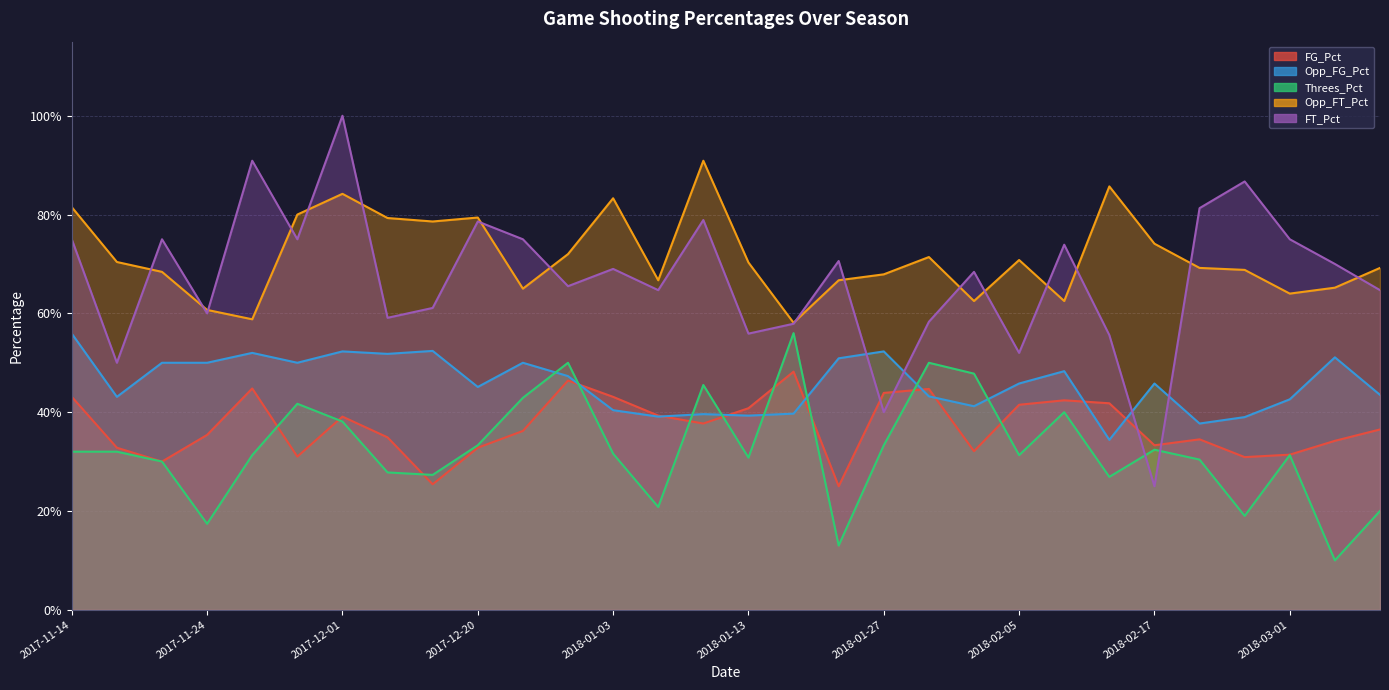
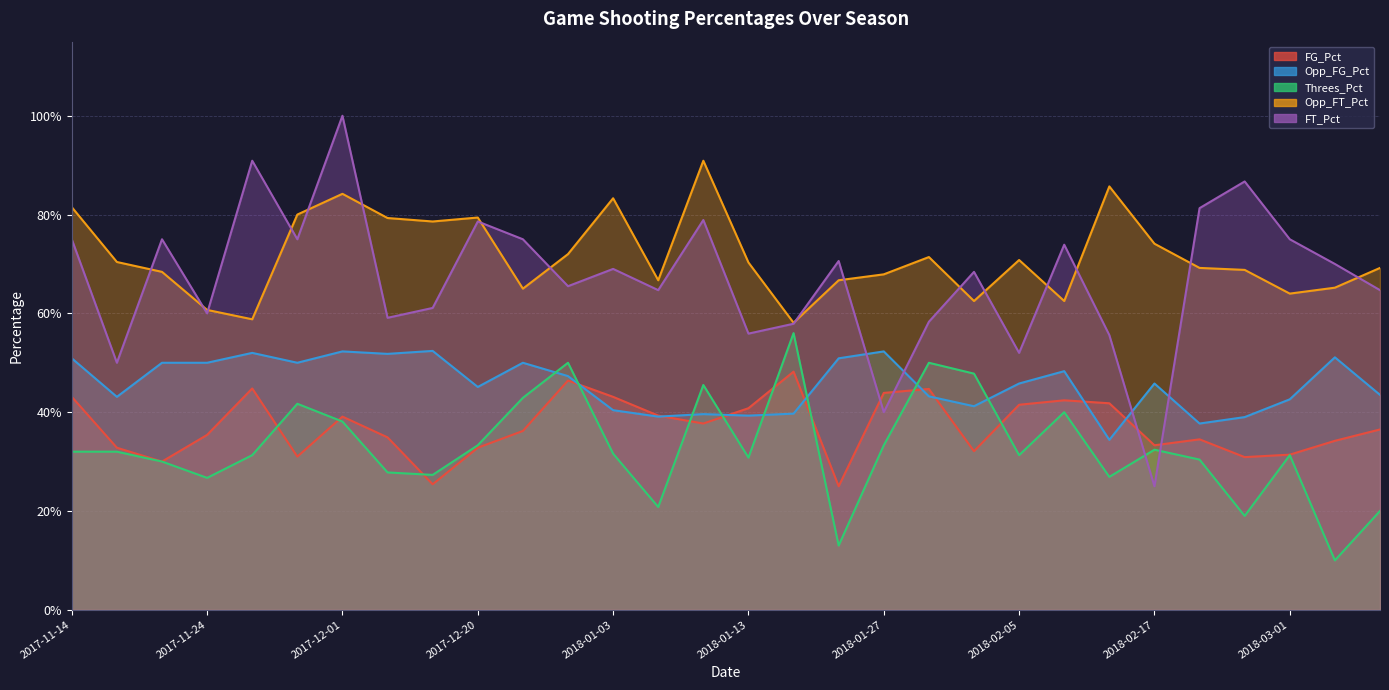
Opp_FG_Pct, 2017-11-14: 56% -> 51%
Threes_Pct, 2017-11-24: 17% -> 27%
